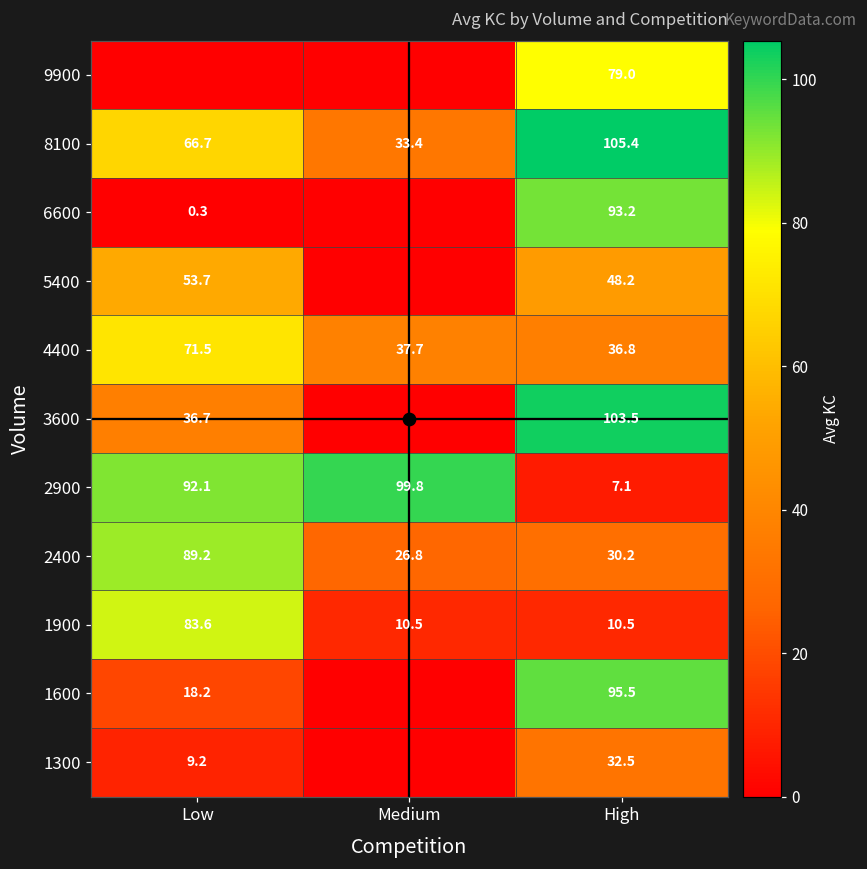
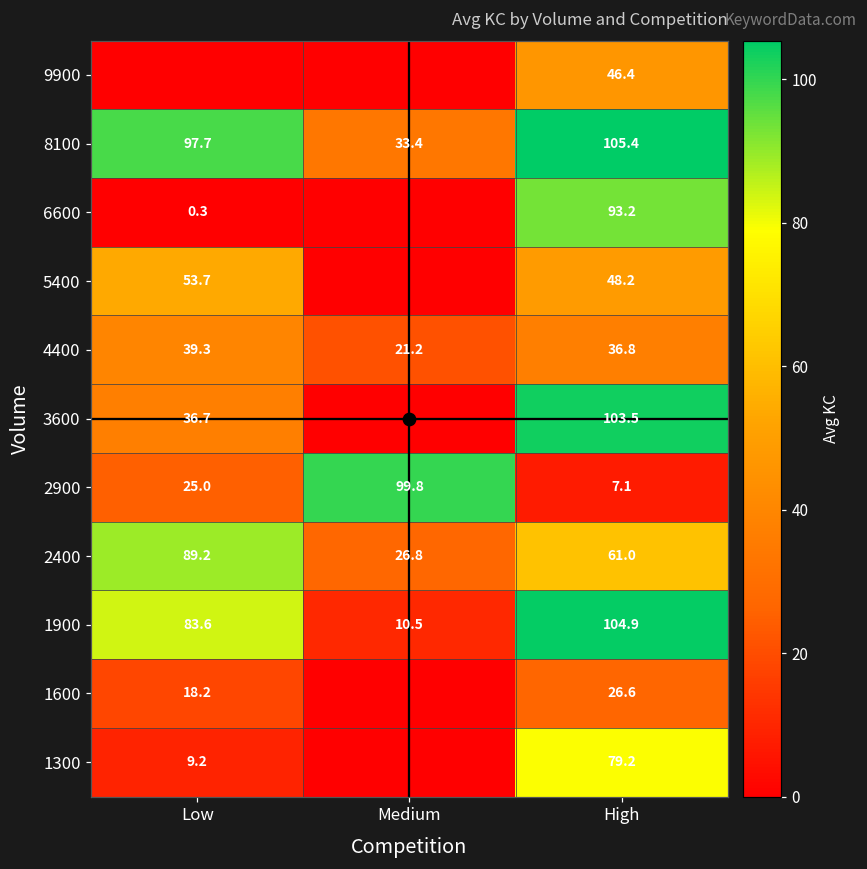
9900, High: 79.0 -> 46.4
8100, Low: 66.7 -> 97.7
4400, Low: 71.5 -> 39.3
4400, Medium: 37.7 -> 21.2
2900, Low: 92.1 -> 25.0
2400, High: 30.2 -> 61.0
1900, High: 10.5 -> 104.9
1600, High: 95.5 -> 26.6
1300, High: 32.5 -> 79.2
